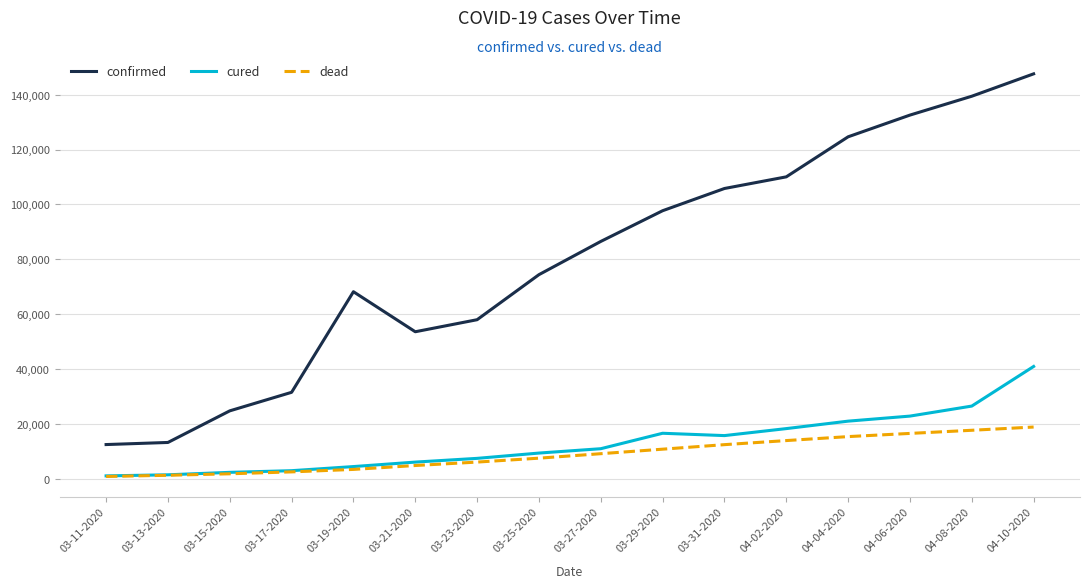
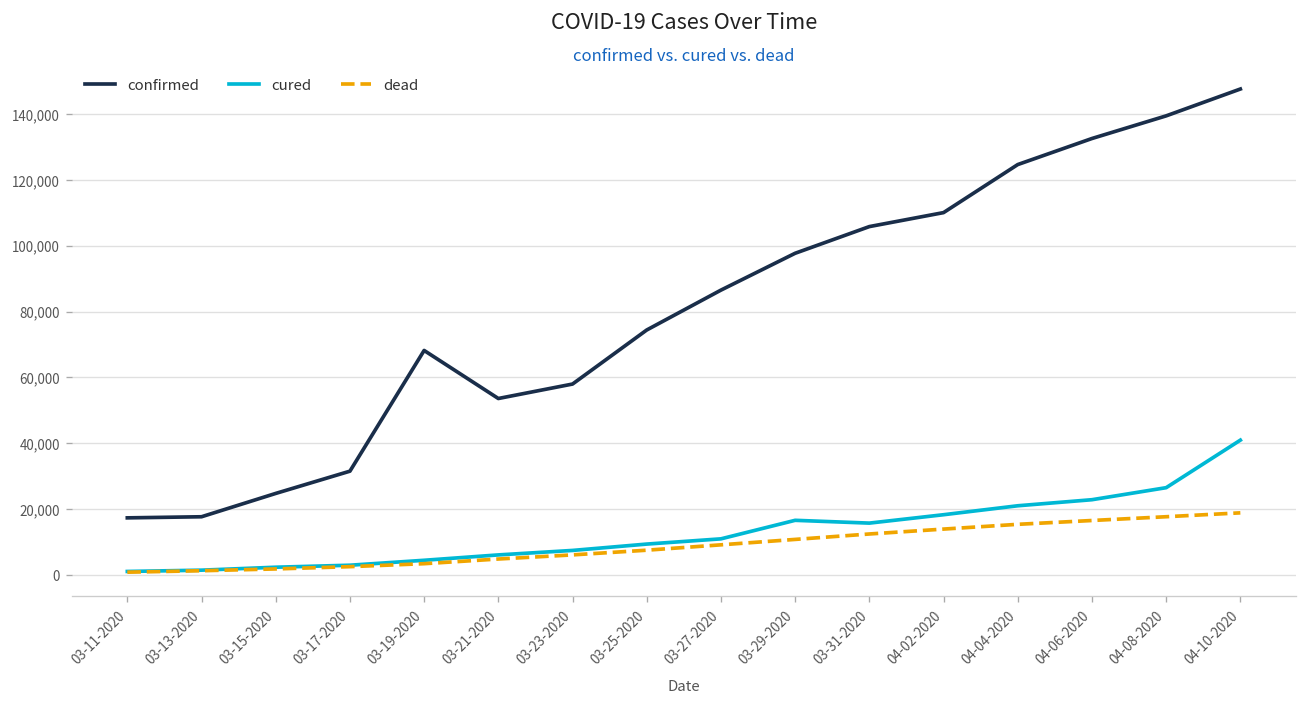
confirmed, 03-11-2020: 12,000 -> 17,000
confirmed, 03-13-2020: 13,000 -> 18,000
